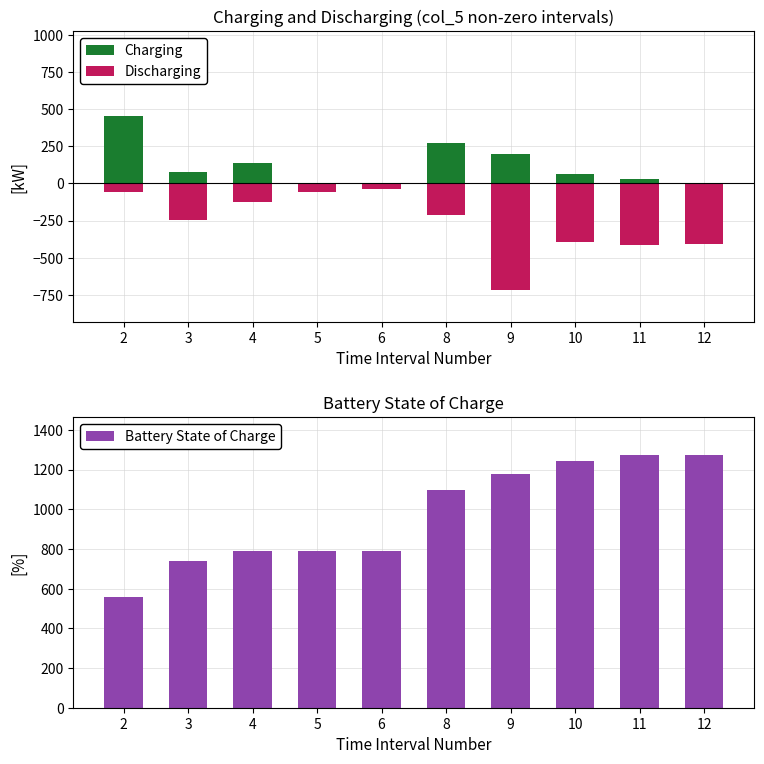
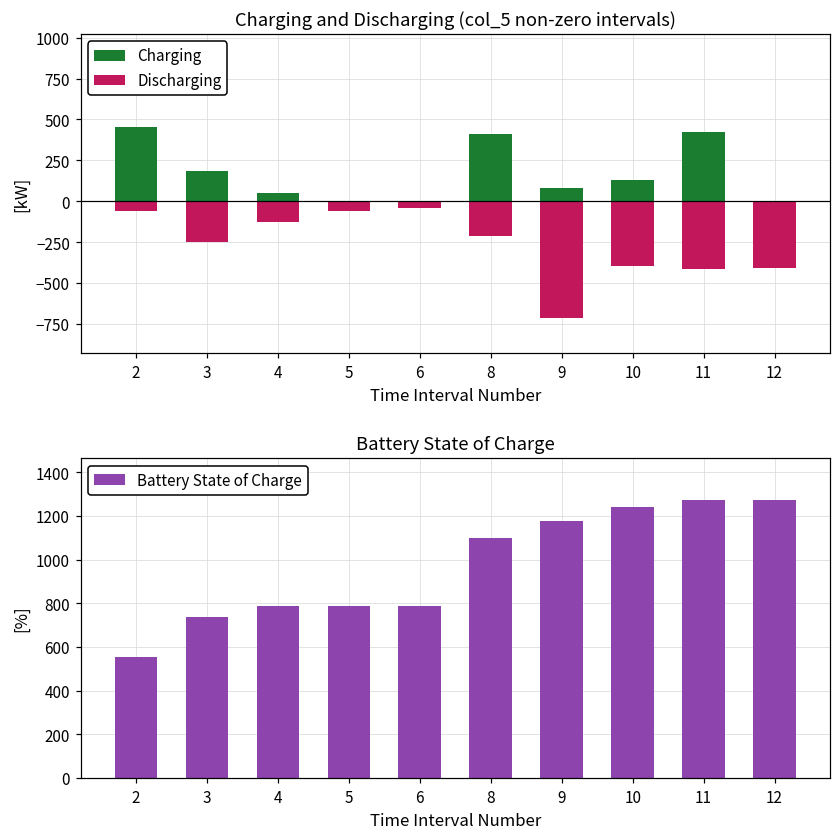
Charging and Discharging (col_5 non-zero intervals), Charging, 3: 80 -> 180
Charging and Discharging (col_5 non-zero intervals), Charging, 4: 130 -> 50
Charging and Discharging (col_5 non-zero intervals), Charging, 8: 270 -> 410
Charging and Discharging (col_5 non-zero intervals), Charging, 9: 200 -> 80
Charging and Discharging (col_5 non-zero intervals), Charging, 10: 60 -> 130
Charging and Discharging (col_5 non-zero intervals), Charging, 11: 30 -> 420
